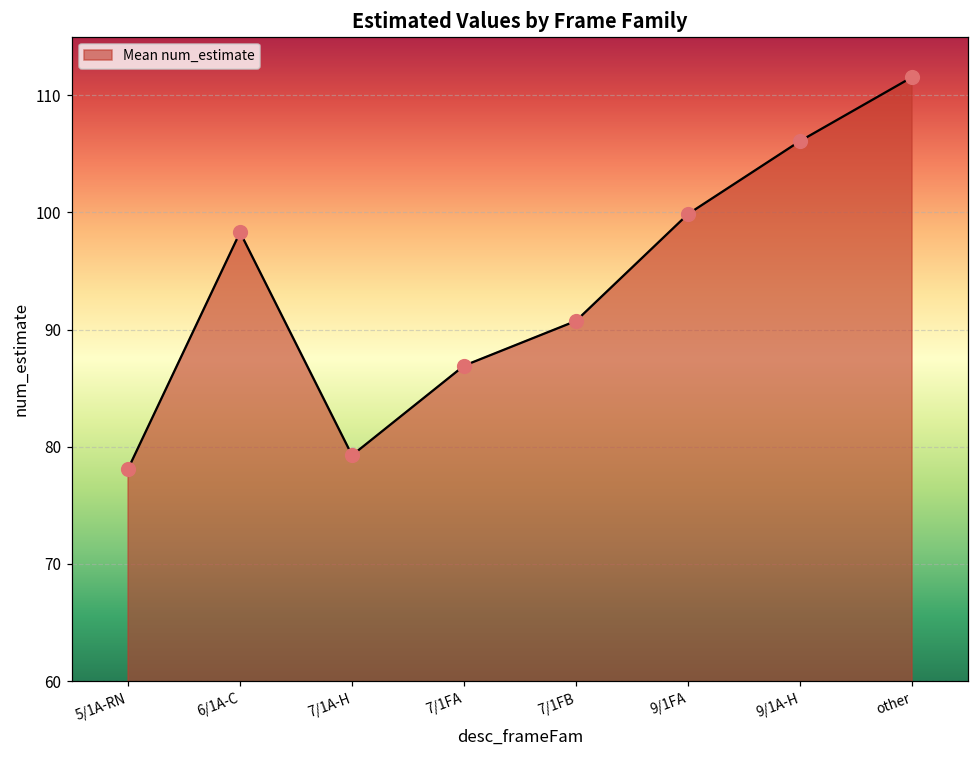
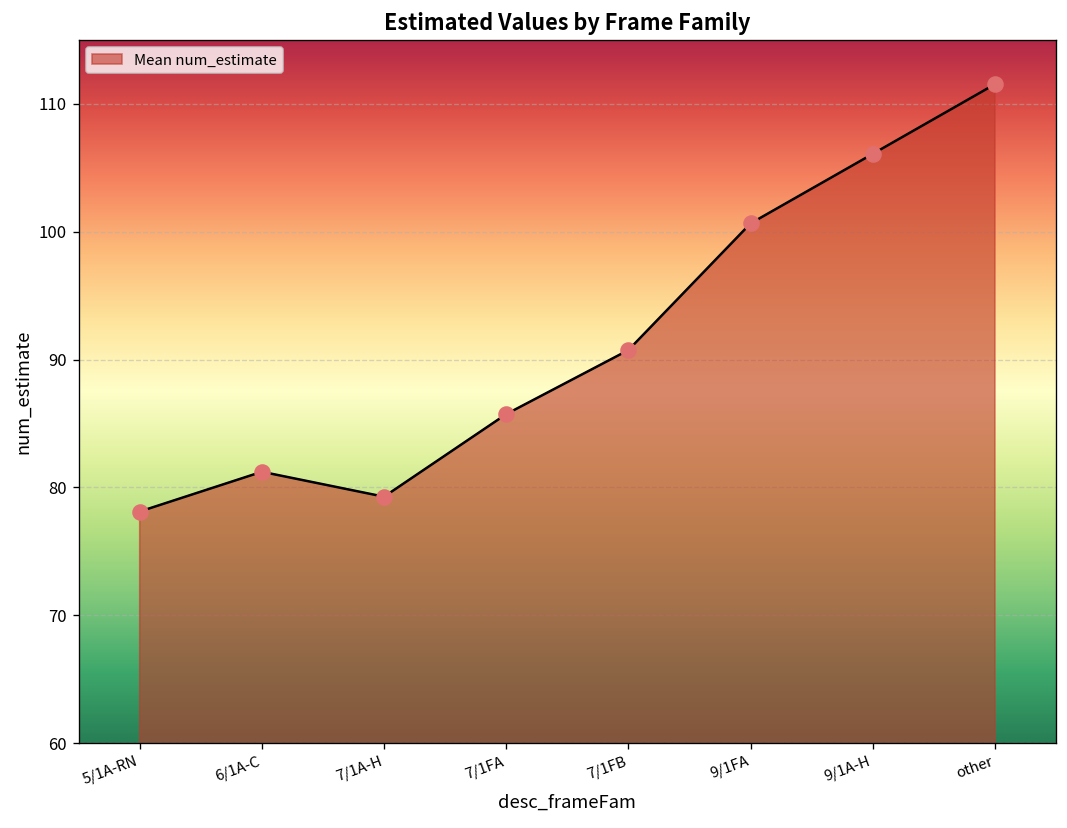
6/1A-C: 98.3 -> 81.2
7/1FA: 86.9 -> 85.7
9/1FA: 99.9 -> 100.7
